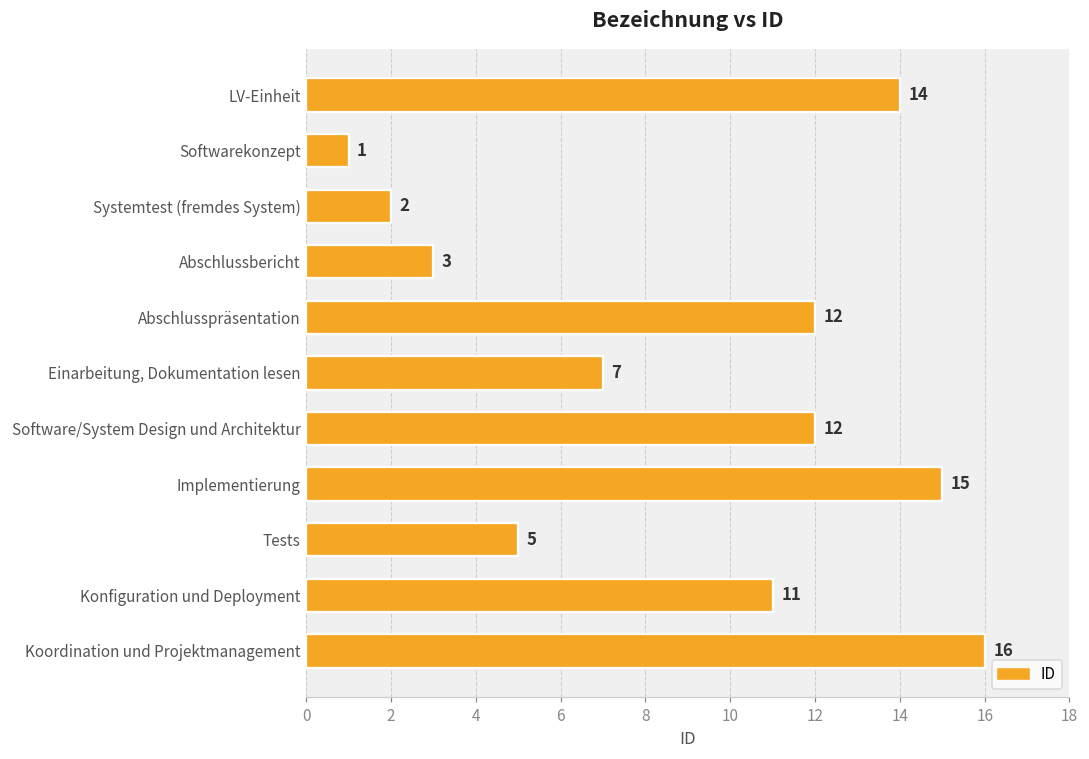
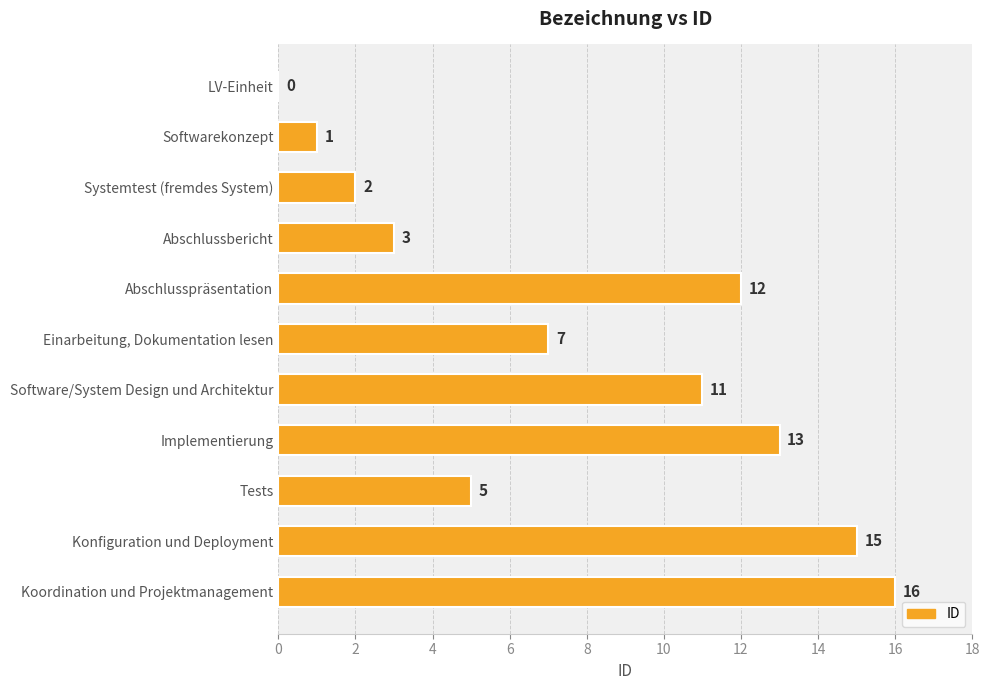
LV-Einheit: 14 -> 0
Software/System Design und Architektur: 12 -> 11
Implementierung: 15 -> 13
Konfiguration und Deployment: 11 -> 15
